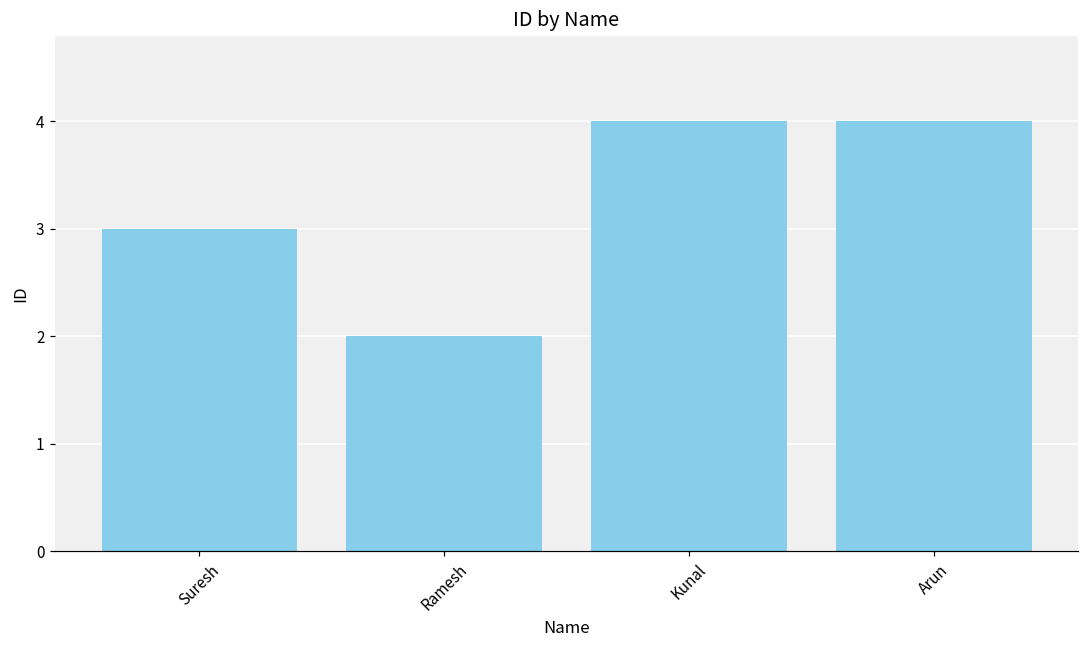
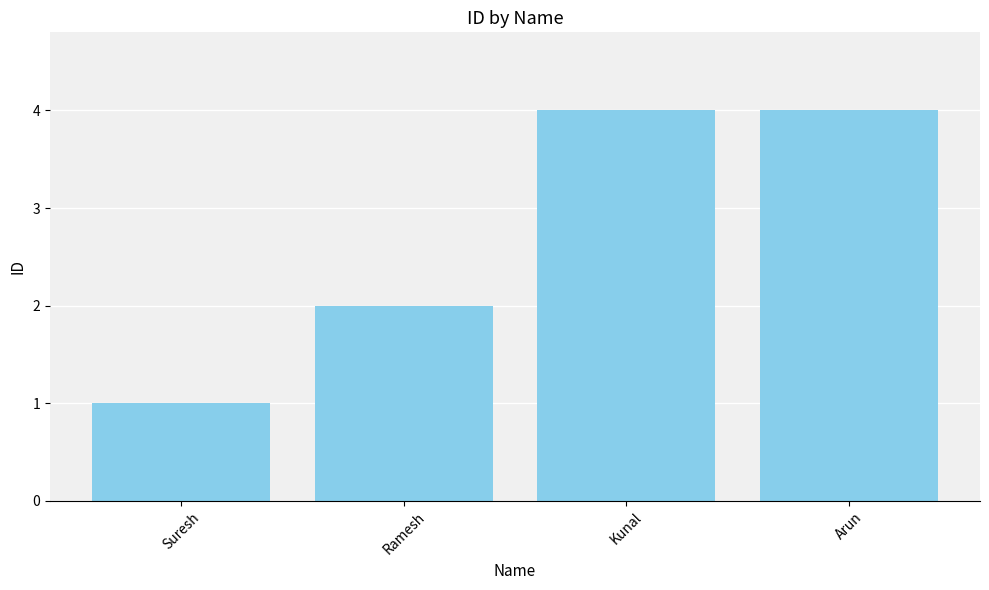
Suresh: 3 -> 1
